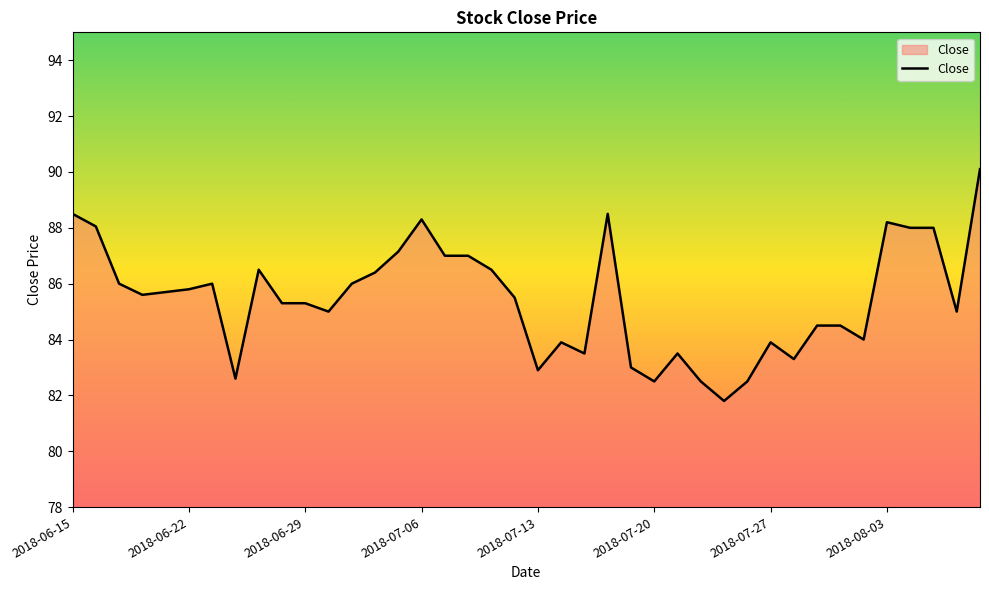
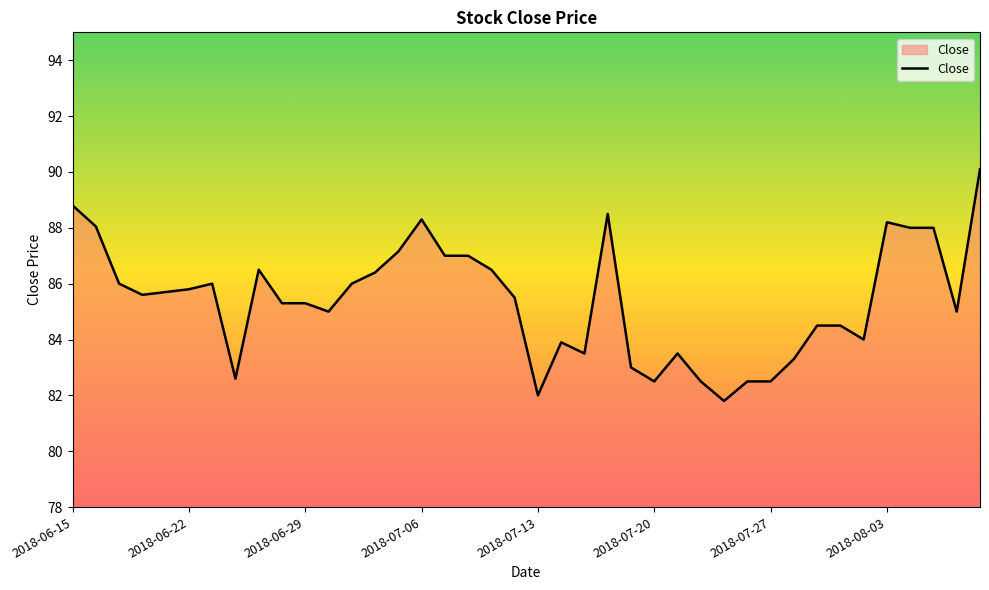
2018-06-15: 88.5 -> 88.8
2018-07-13: 82.9 -> 82.0
2018-07-27: 83.9 -> 82.5
